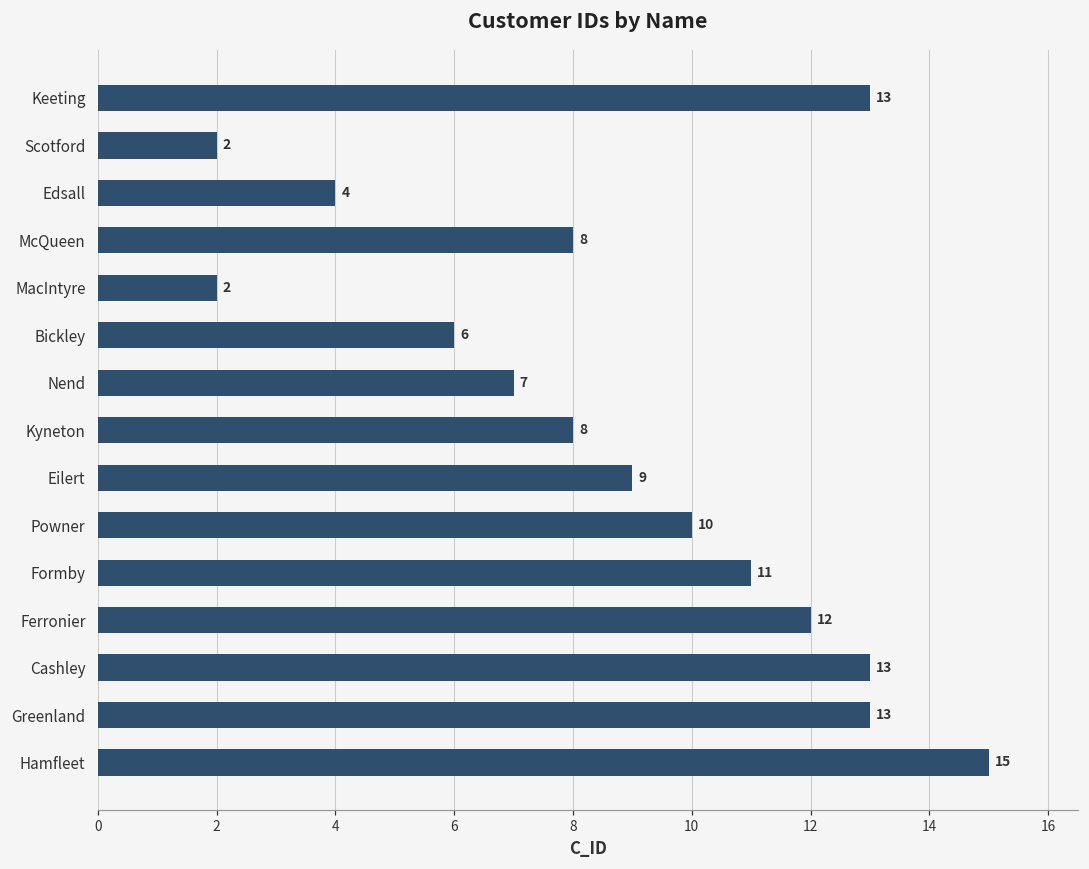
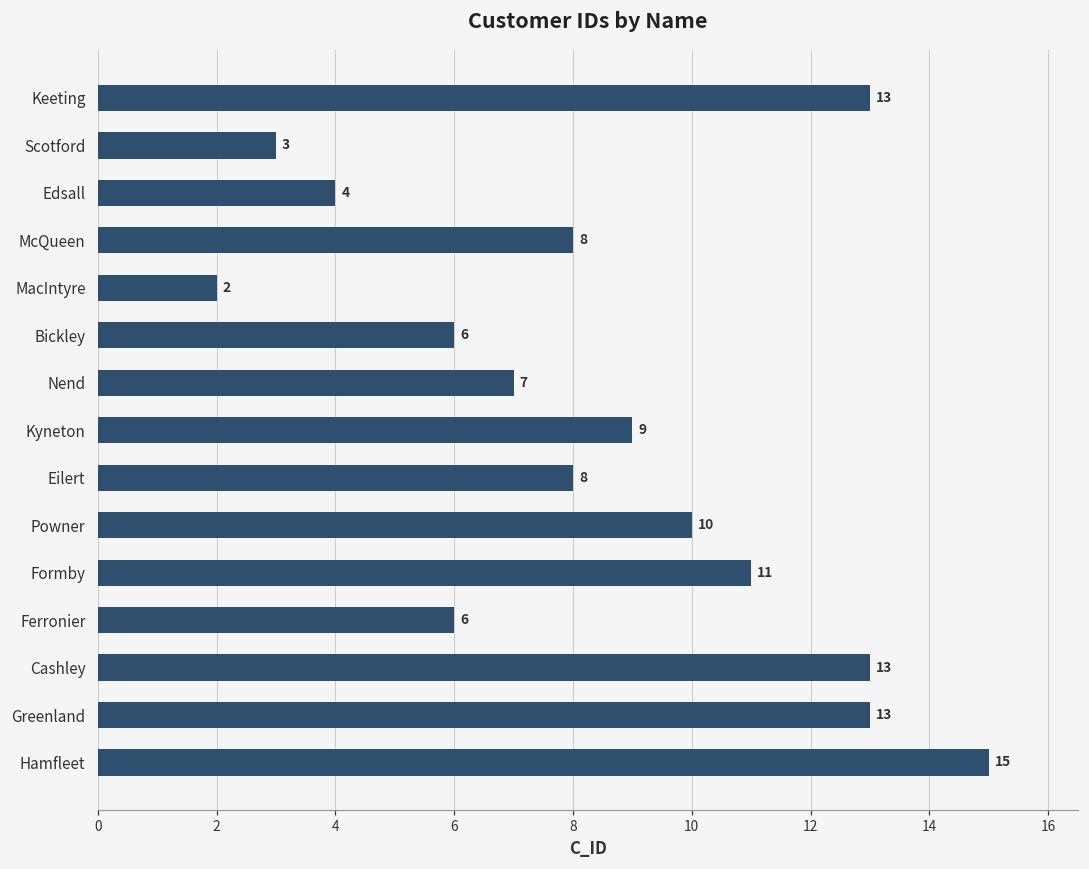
Scotford: 2 -> 3
Kyneton: 8 -> 9
Eilert: 9 -> 8
Ferronier: 12 -> 6
